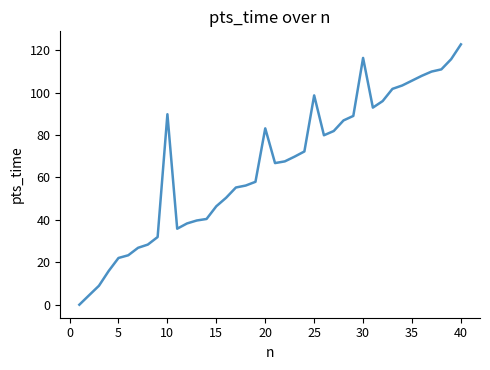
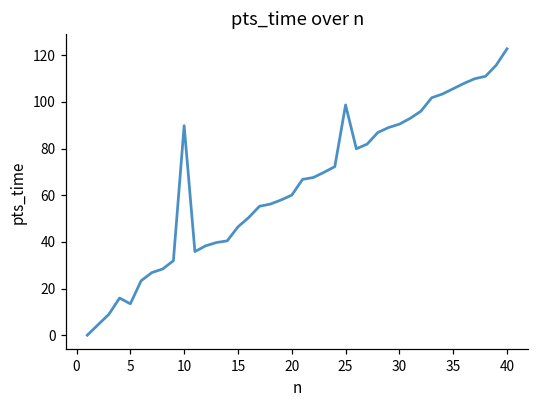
5: 22 -> 13
20: 83 -> 60
30: 116 -> 90
